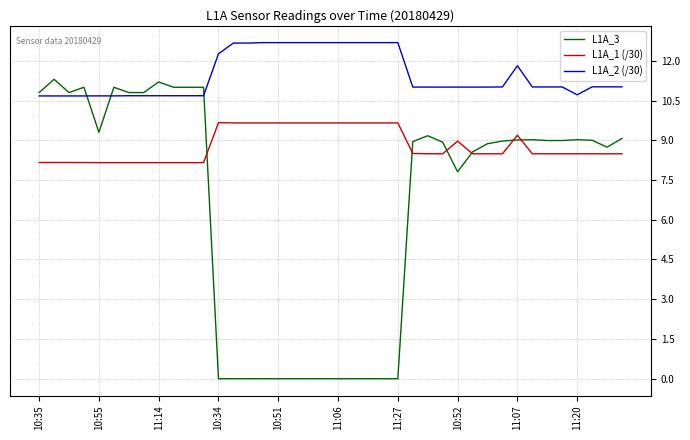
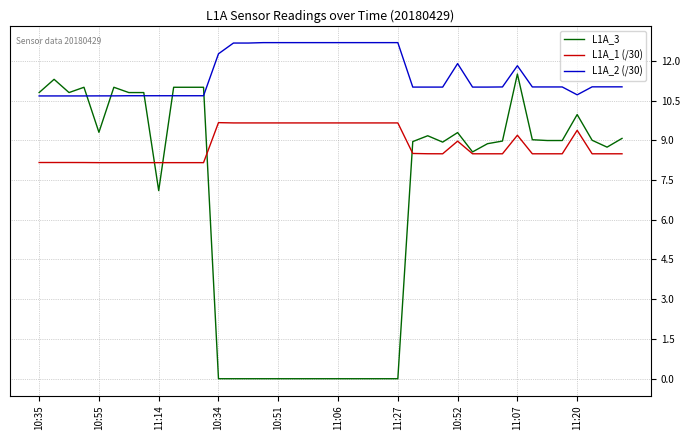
L1A_3, 11:14: 11.2 -> 7.1
L1A_3, 10:52: 7.8 -> 9.3
L1A_2 (/30), 10:52: 11.0 -> 11.9
L1A_3, 11:07: 9.0 -> 11.5
L1A_3, 11:20: 9.0 -> 10.0
L1A_1 (/30), 11:20: 8.5 -> 9.4
